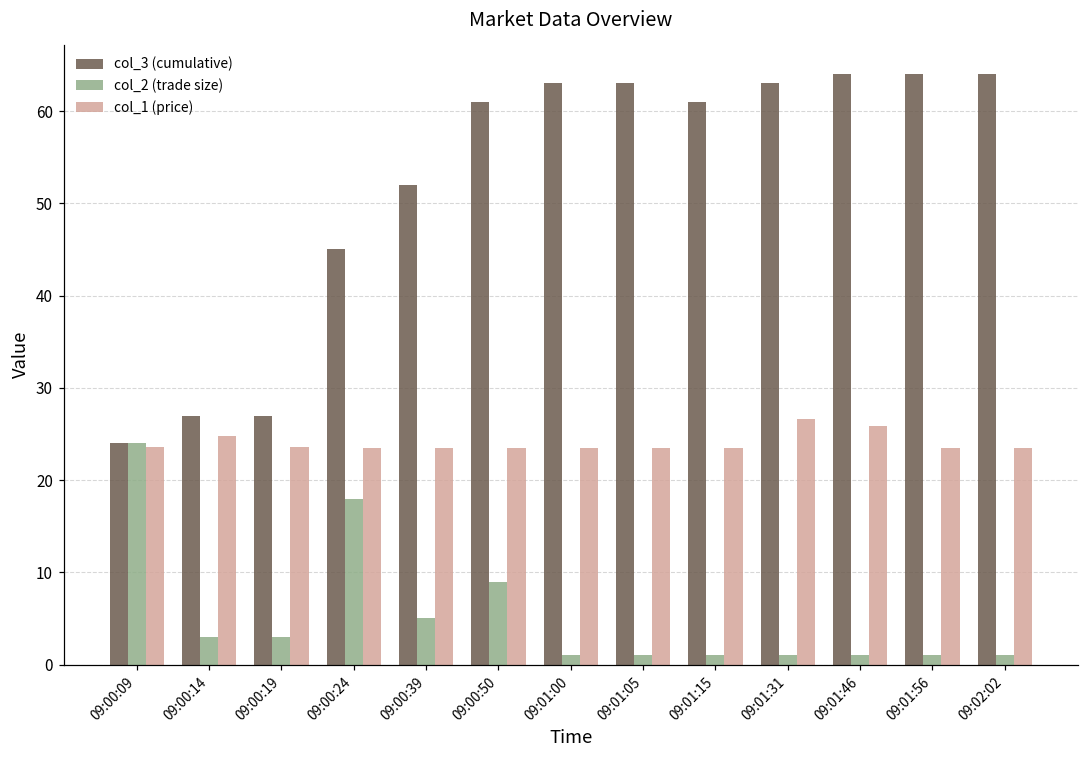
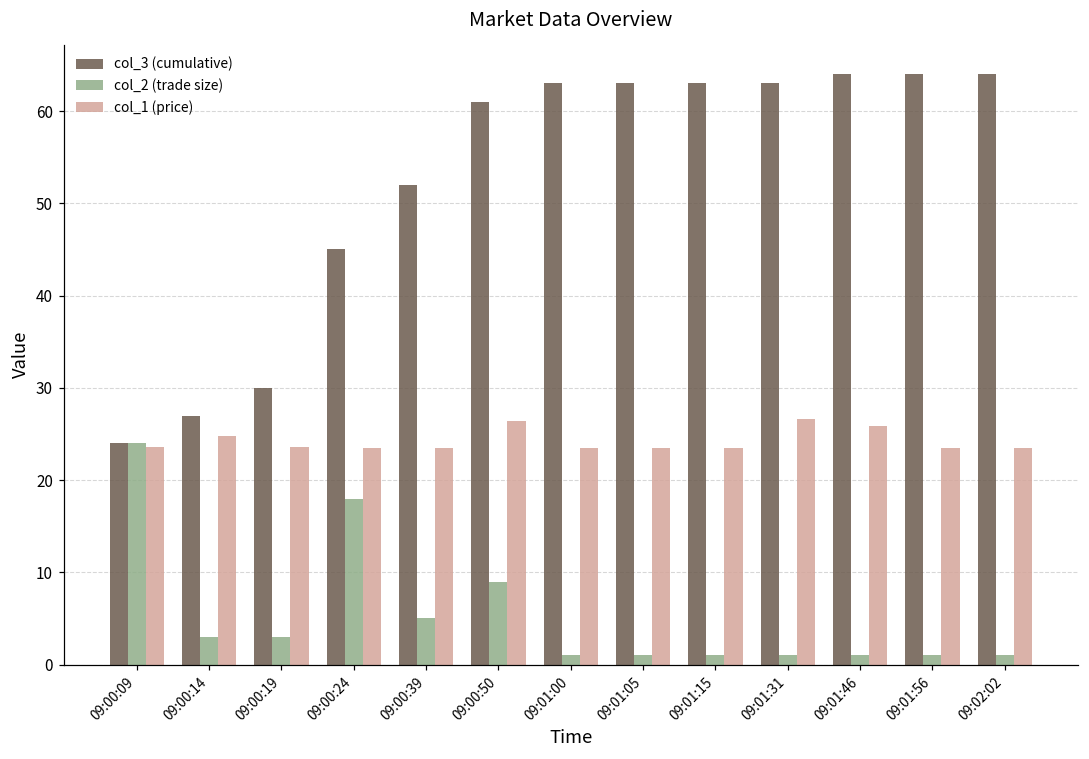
col_3 (cumulative), 09:00:19: 27 -> 30
col_1 (price), 09:00:50: 24 -> 26
col_3 (cumulative), 09:01:15: 61 -> 63
